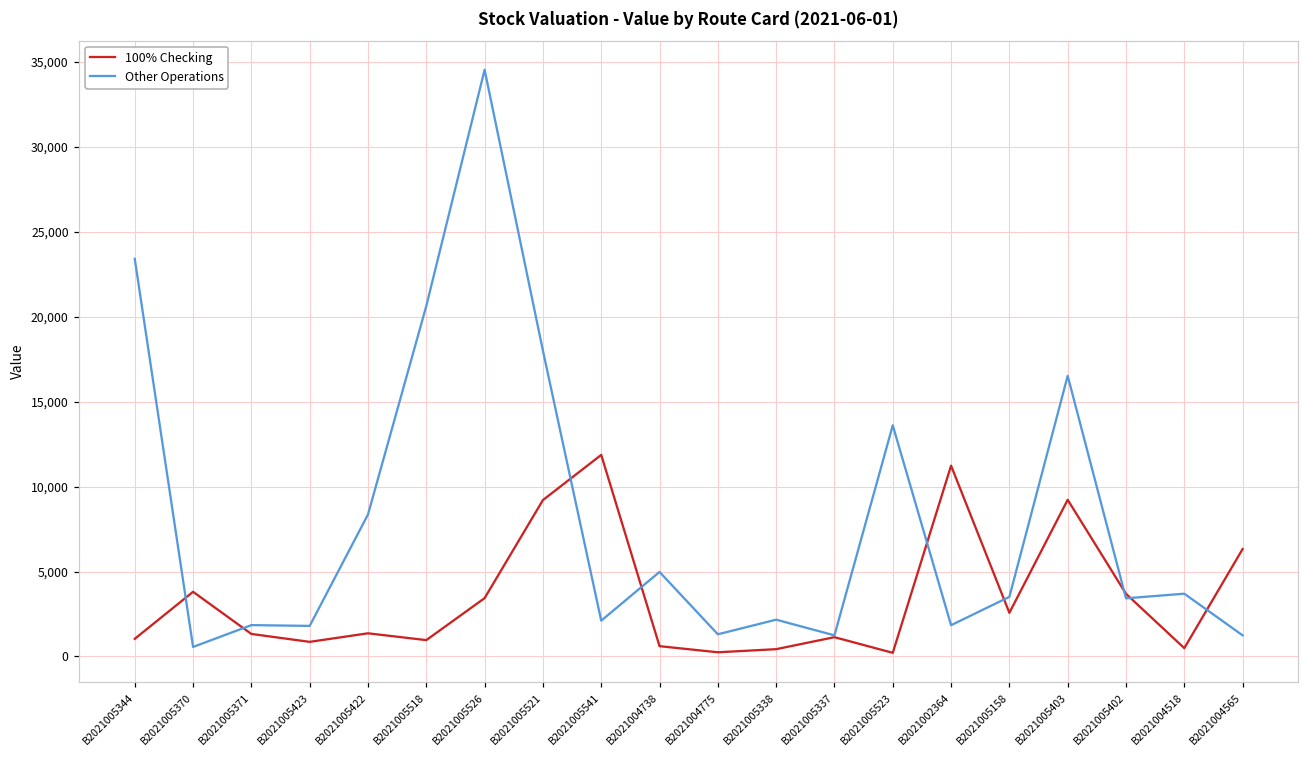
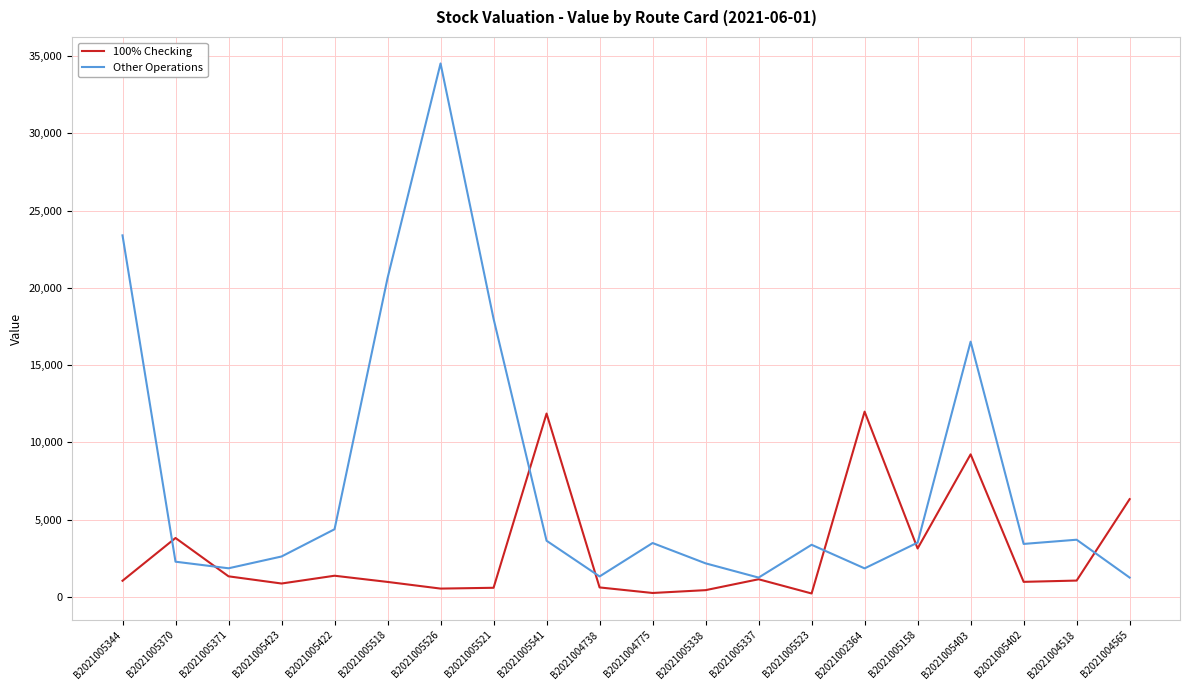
Other Operations, B2021005370: 600 -> 2,300
Other Operations, B2021005423: 1,800 -> 2,600
Other Operations, B2021005422: 8,400 -> 4,400
100% Checking, B2021005526: 3,400 -> 500
100% Checking, B2021005521: 9,200 -> 600
Other Operations, B2021005541: 2,100 -> 3,600
Other Operations, B2021004738: 5,000 -> 1,300
Other Operations, B2021004775: 1,300 -> 3,500
Other Operations, B2021005523: 13,600 -> 3,400
100% Checking, B2021002364: 11,200 -> 12,000
100% Checking, B2021005158: 2,600 -> 3,100
100% Checking, B2021005402: 3,700 -> 1,000
100% Checking, B2021004518: 500 -> 1,100
